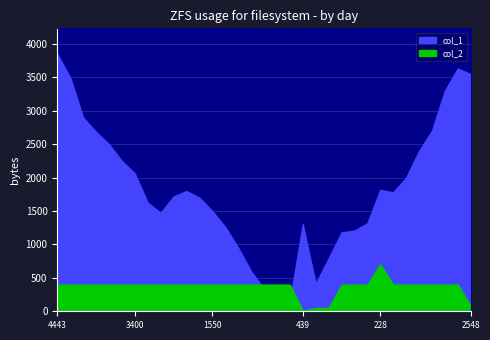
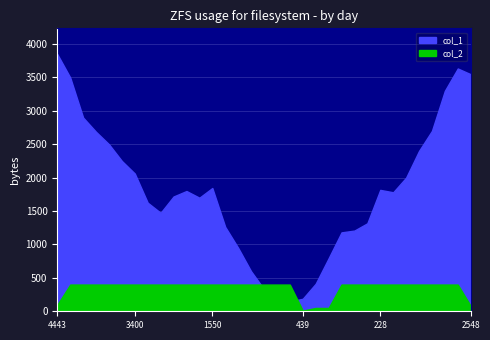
col_2, 4443: 400 -> 100
col_1, 1550: 1500 -> 1800
col_1, 439: 1300 -> 200
col_2, 228: 700 -> 400
